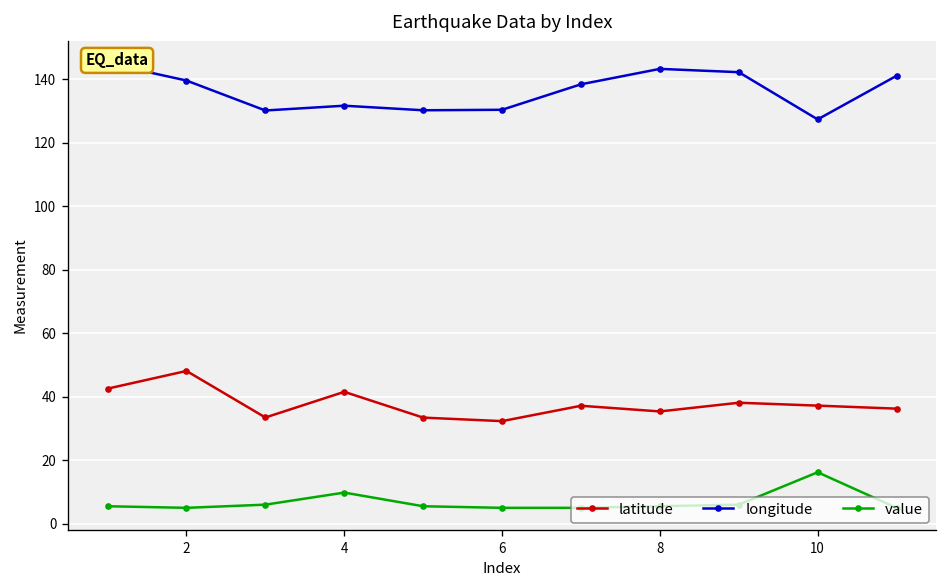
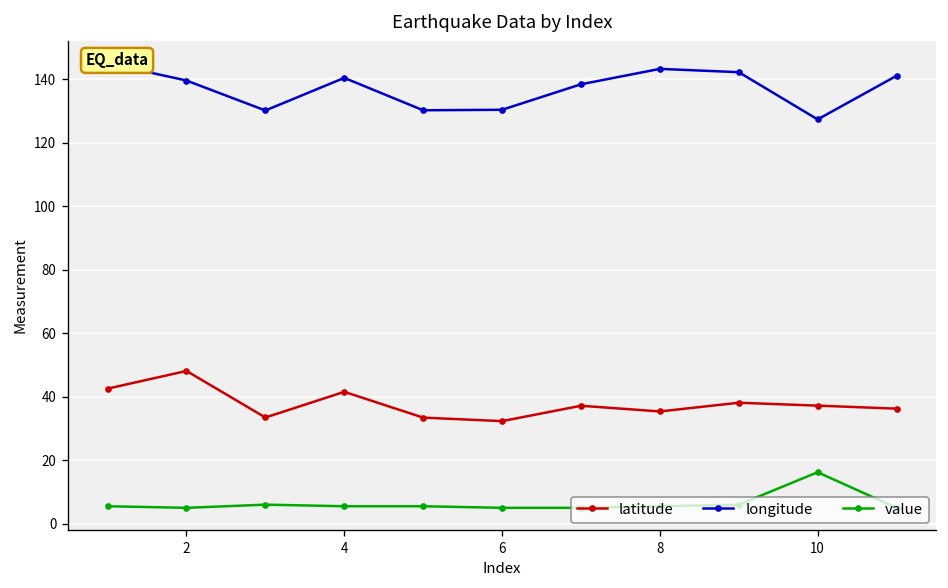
longitude, 4: 132 -> 140
value, 4: 10 -> 6
